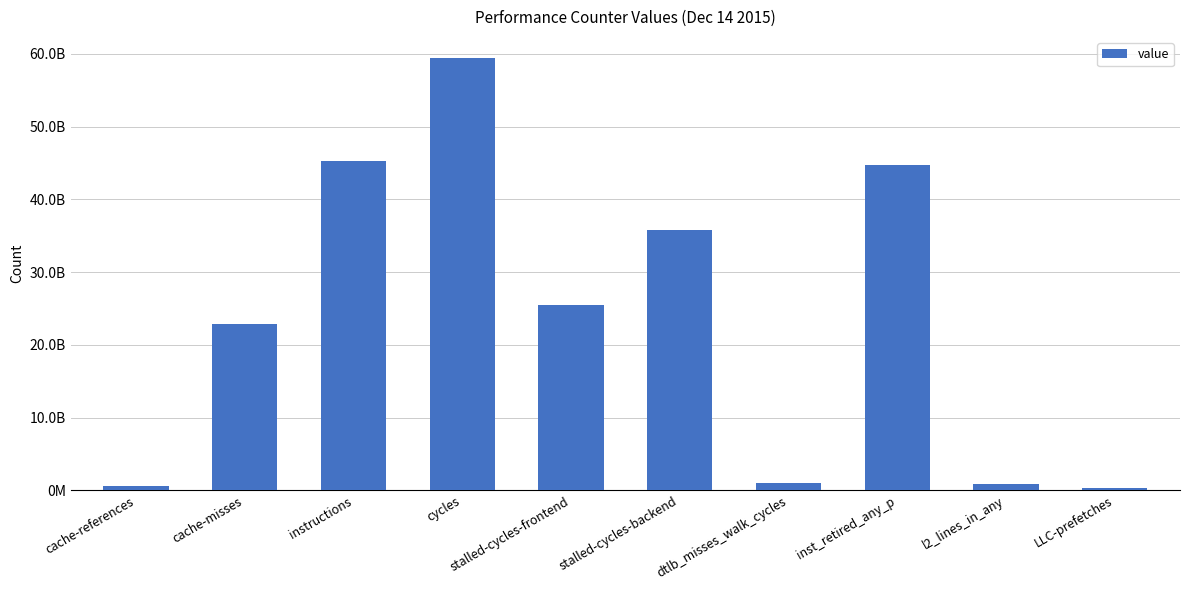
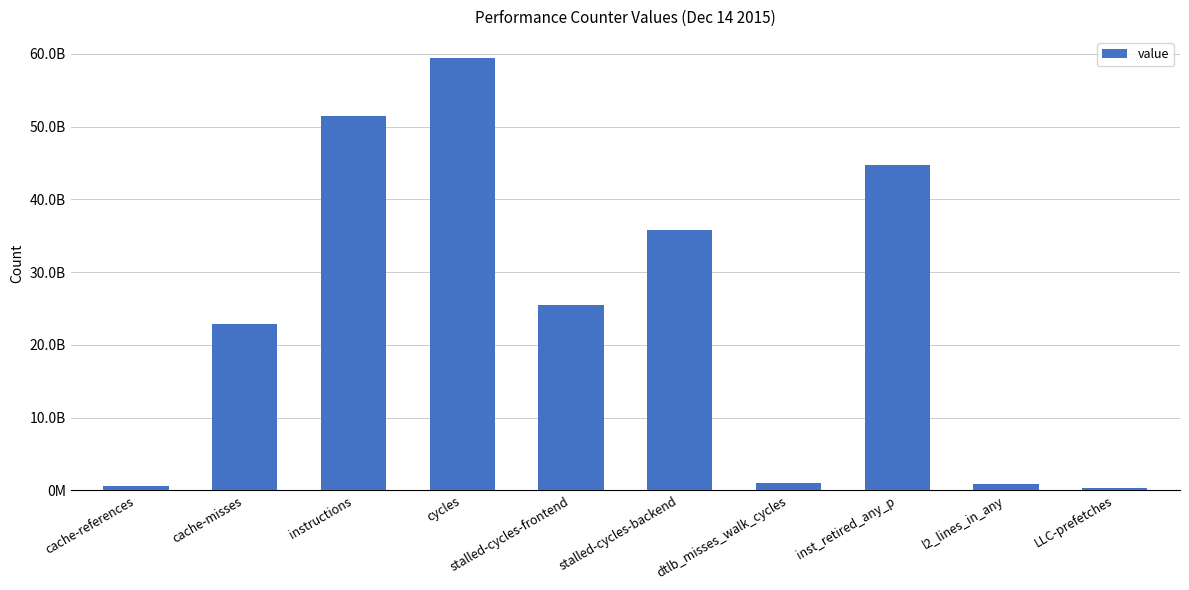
instructions: 45000000000 -> 52000000000
